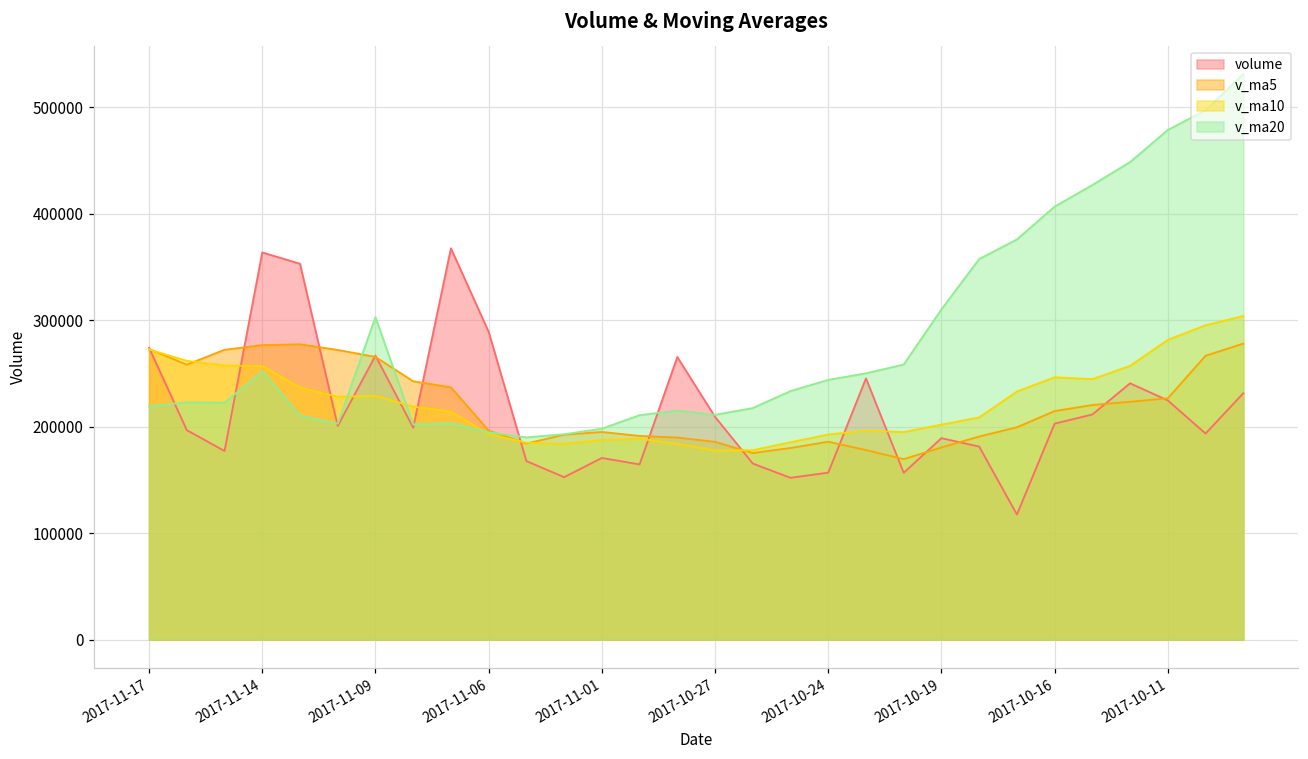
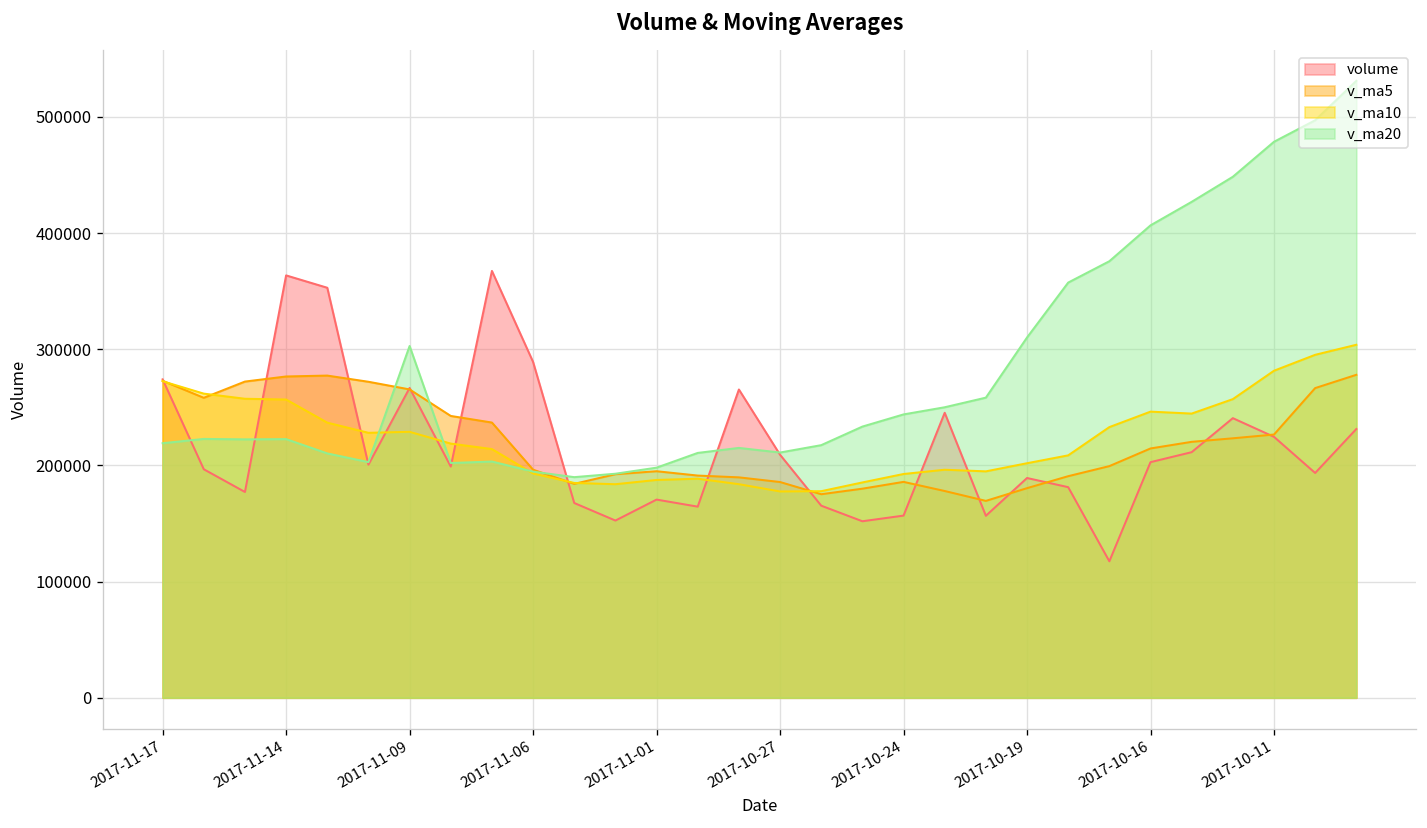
v_ma20, 2017-11-14: 250000 -> 220000
